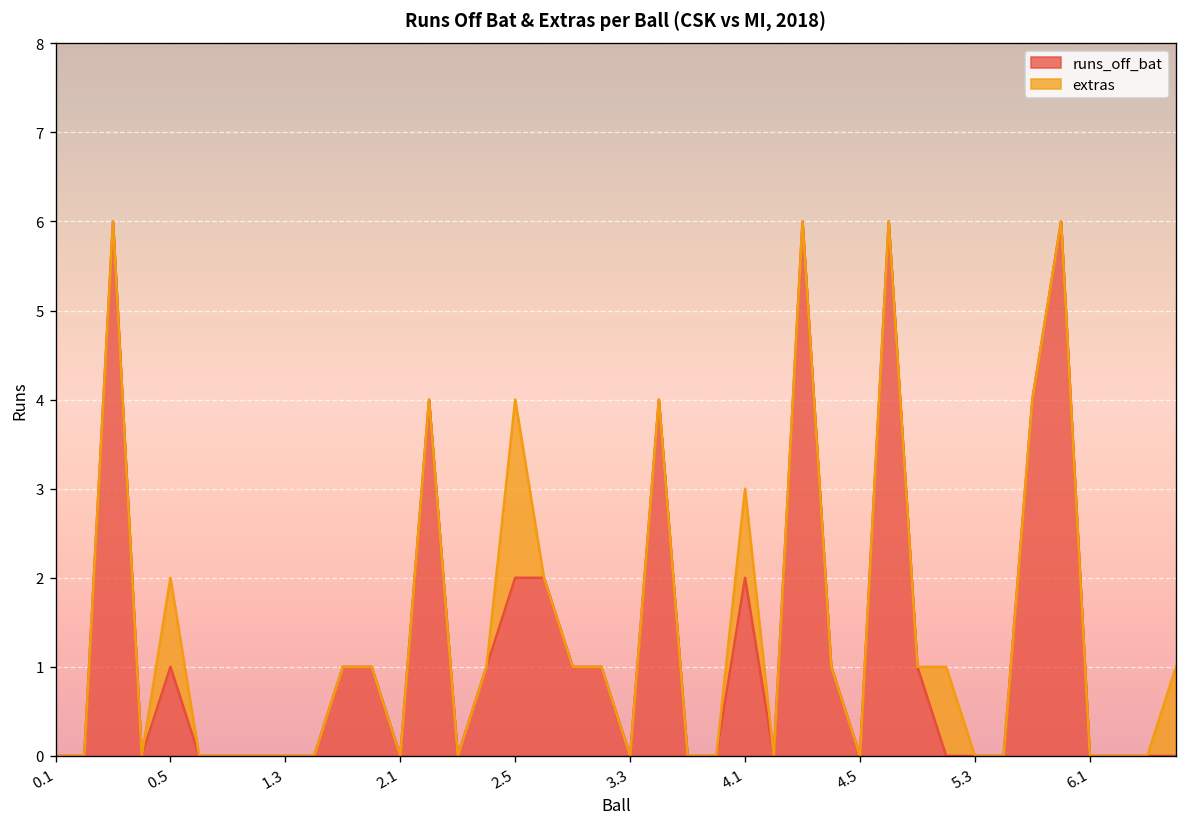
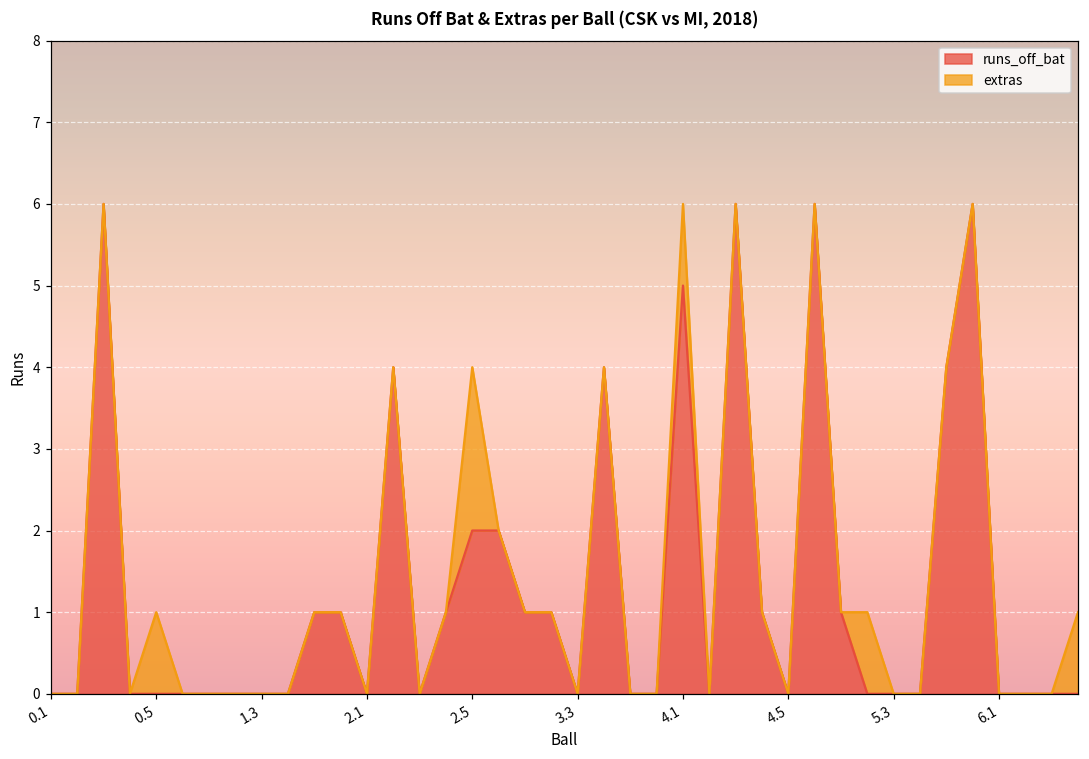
runs_off_bat, 0.5: 1 -> 0
runs_off_bat, 4.1: 2 -> 5
